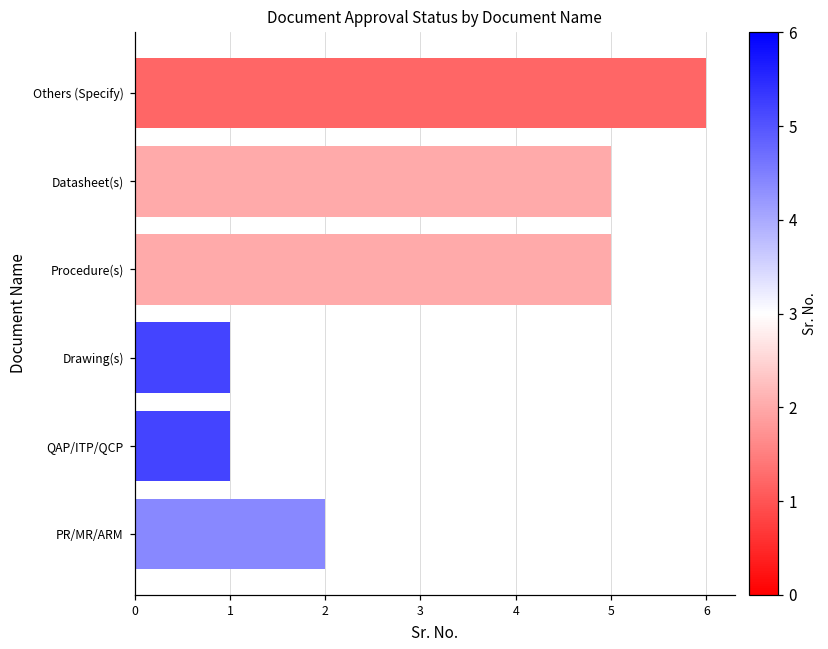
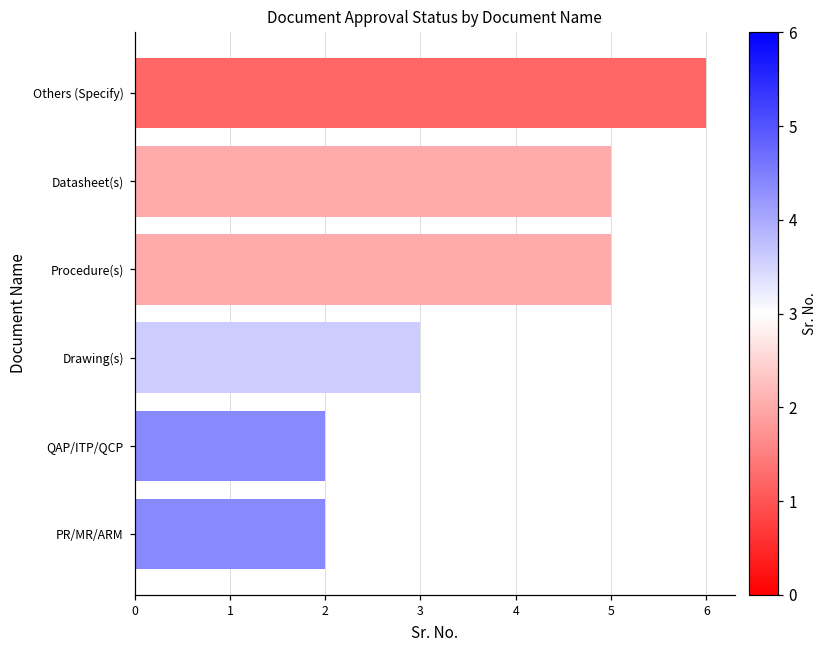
Drawing(s): 1 -> 3
QAP/ITP/QCP: 1 -> 2
